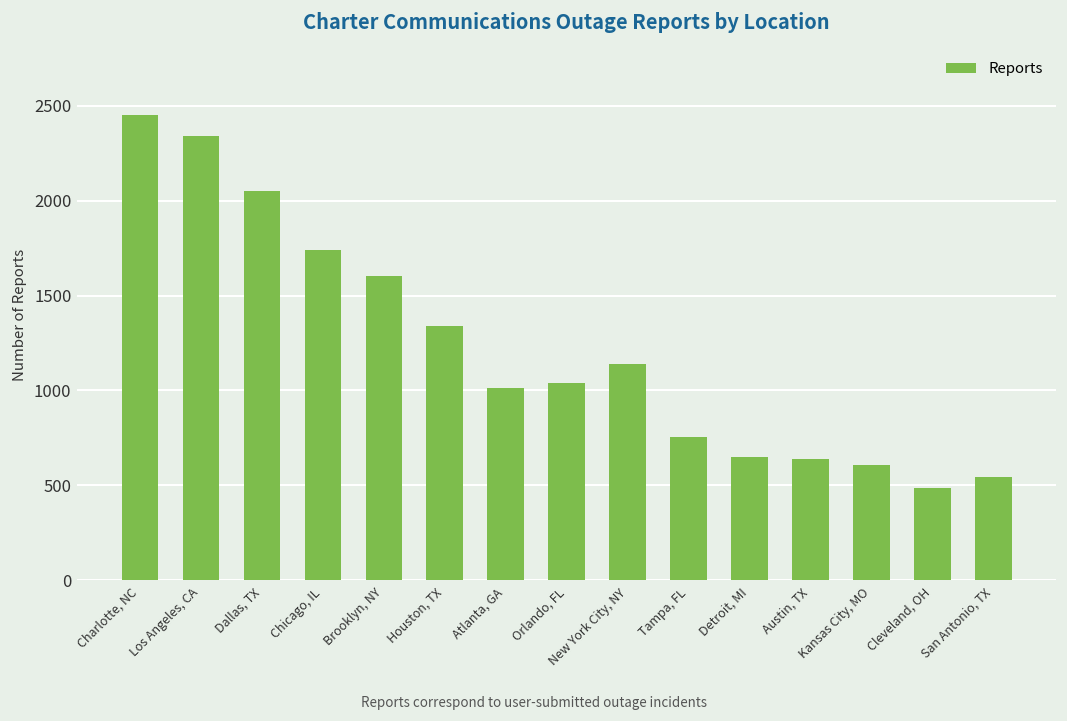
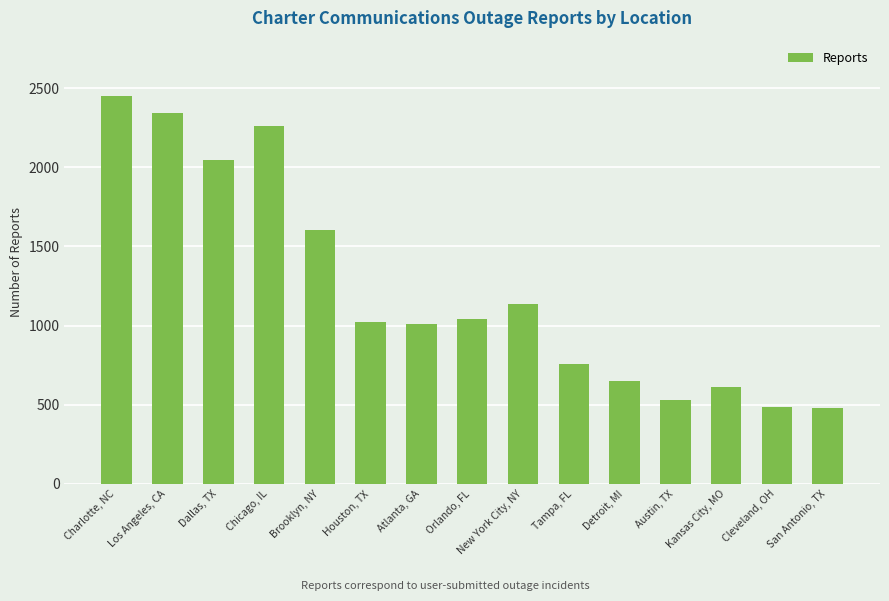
Chicago, IL: 1740 -> 2260
Houston, TX: 1340 -> 1020
Austin, TX: 640 -> 530
San Antonio, TX: 540 -> 480
